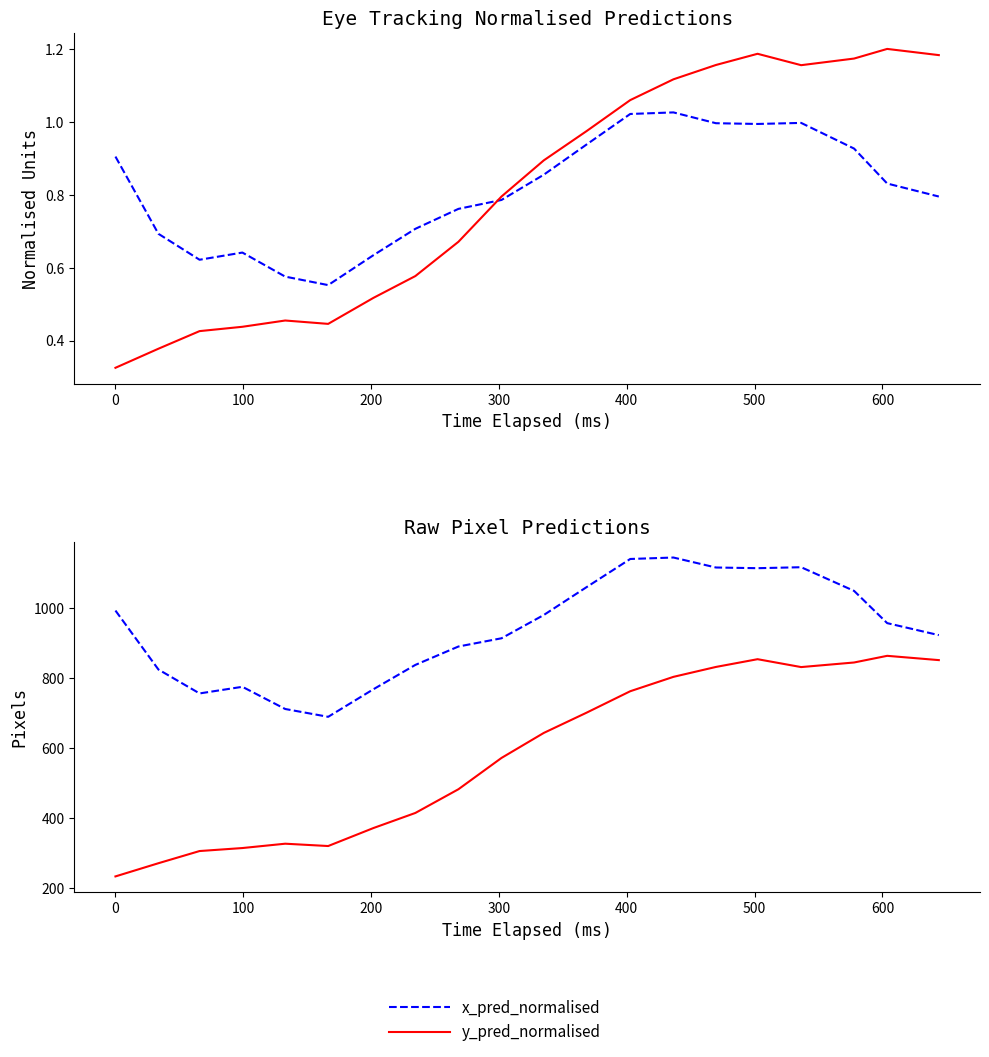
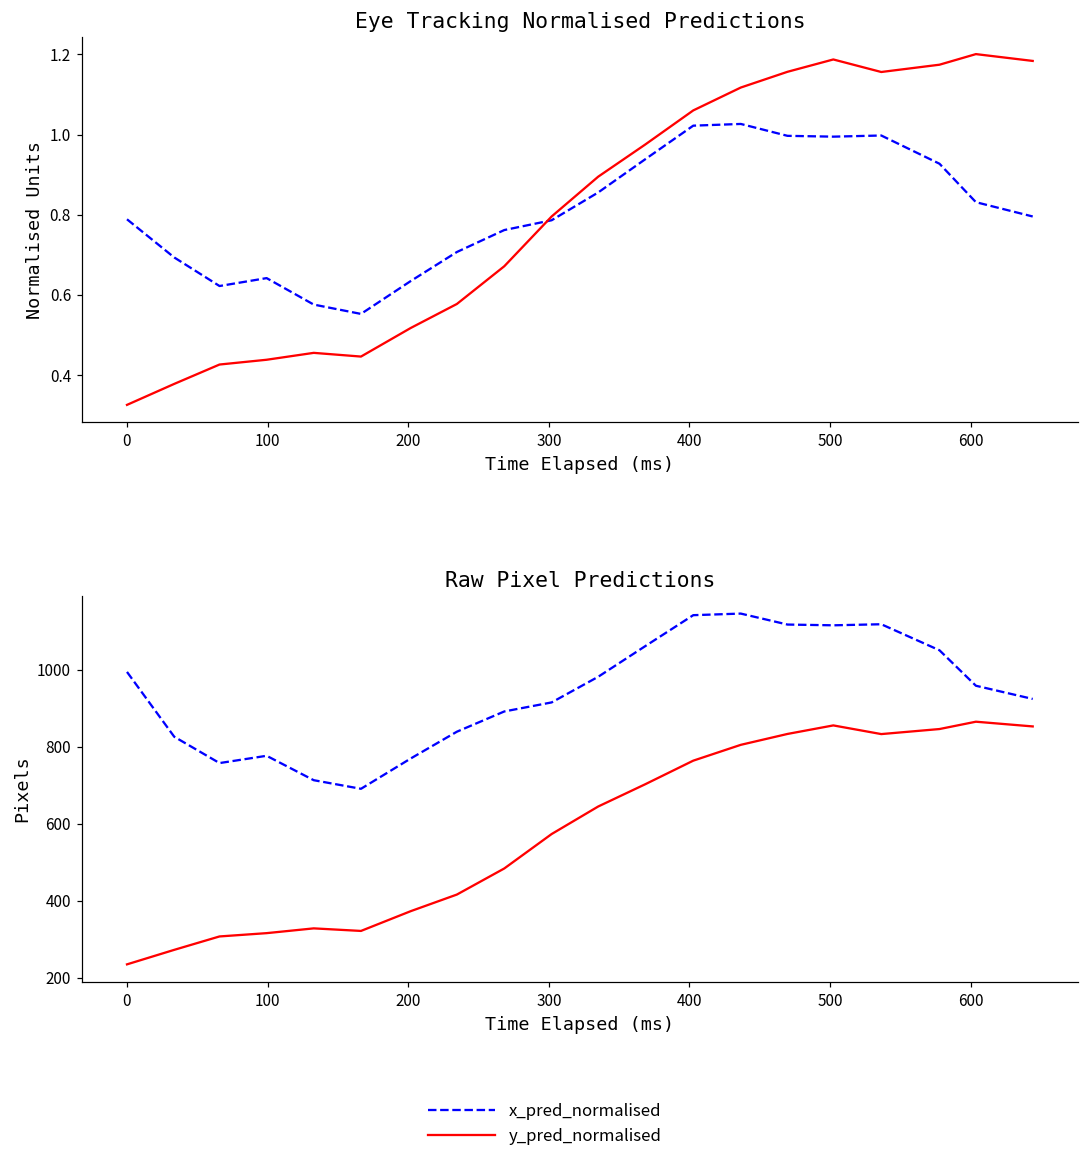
Eye Tracking Normalised Predictions, x_pred_normalised, 0: 0.91 -> 0.79
